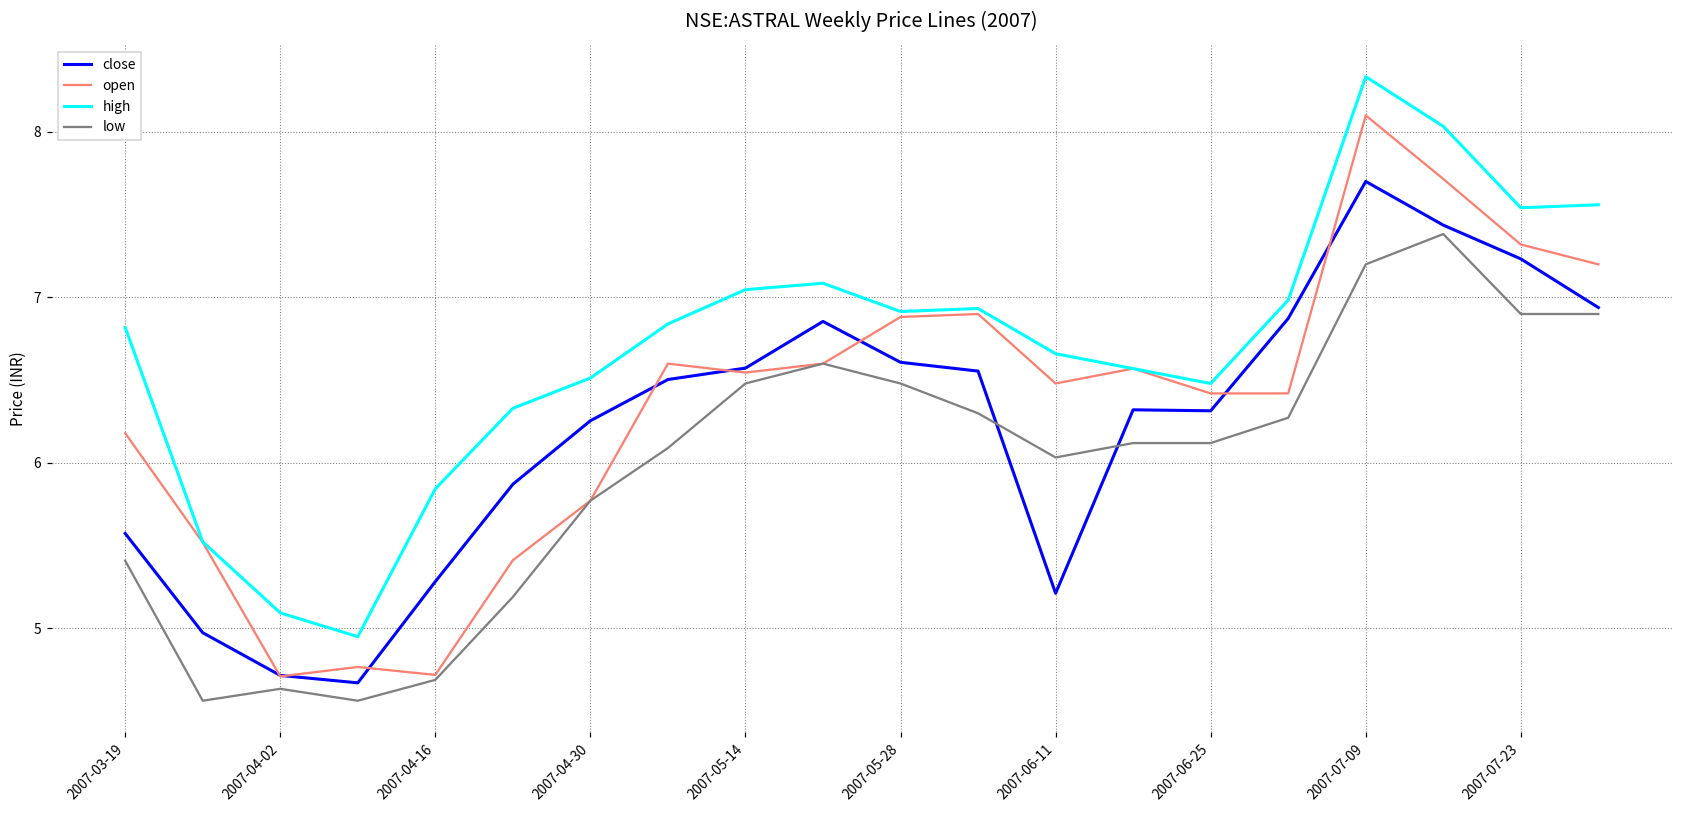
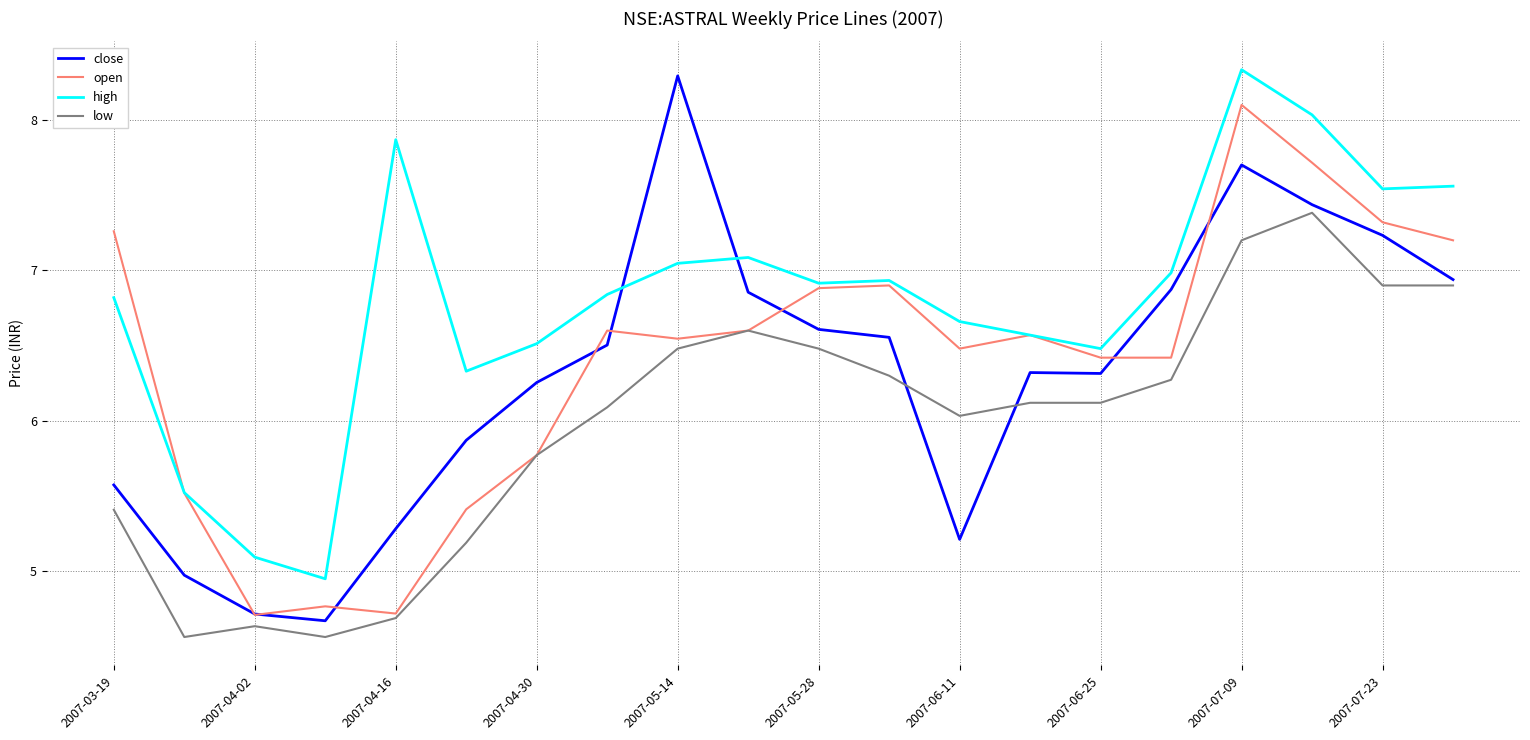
open, 2007-03-19: 6.18 -> 7.26
high, 2007-04-16: 5.84 -> 7.87
close, 2007-05-14: 6.57 -> 8.29
